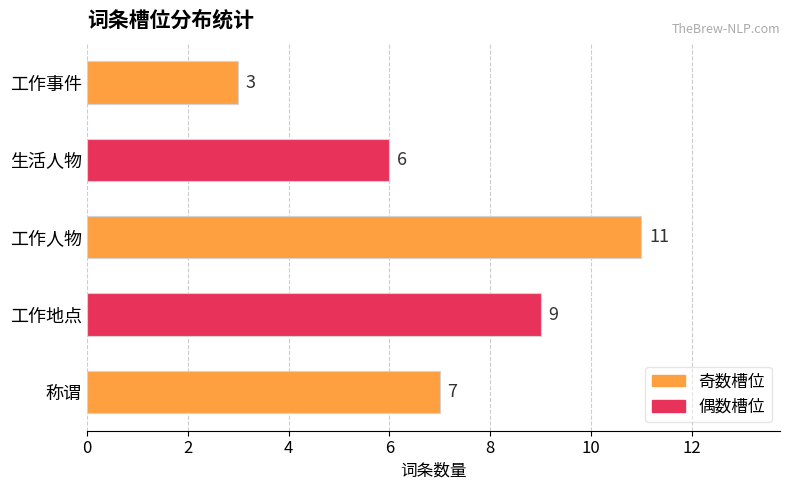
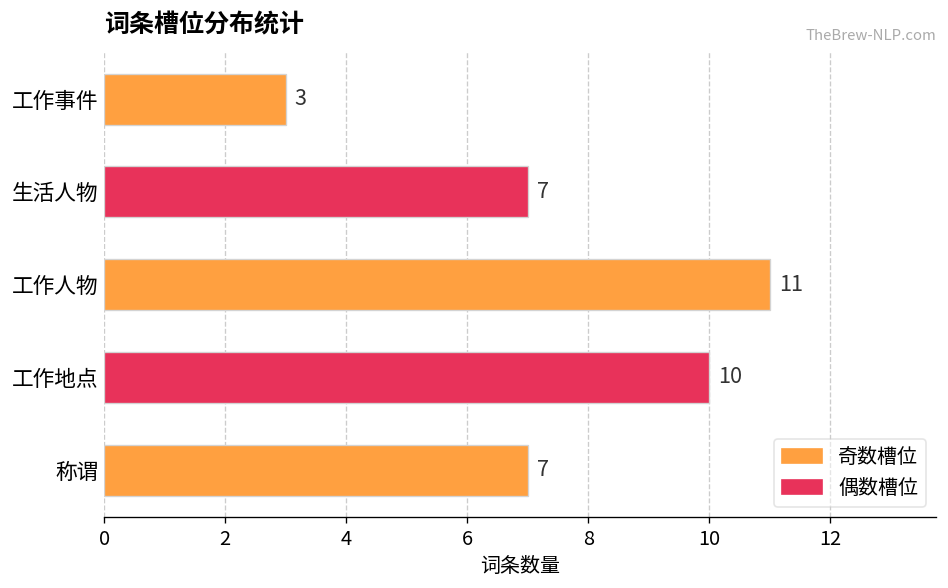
生活人物: 6 -> 7
工作地点: 9 -> 10
